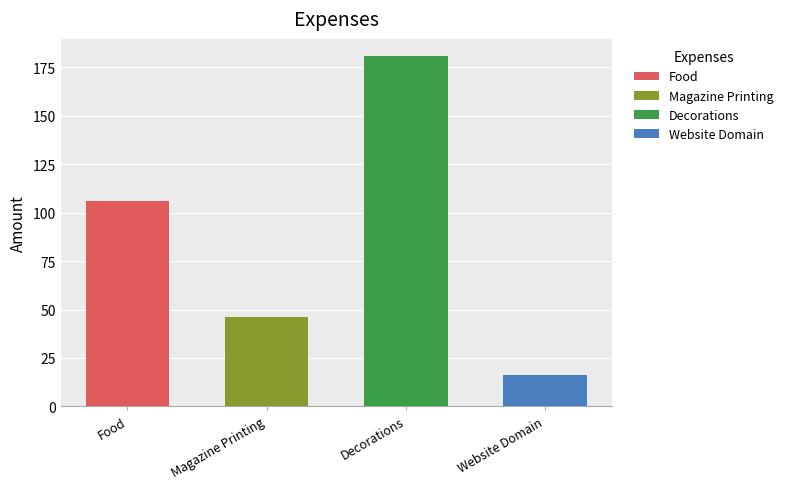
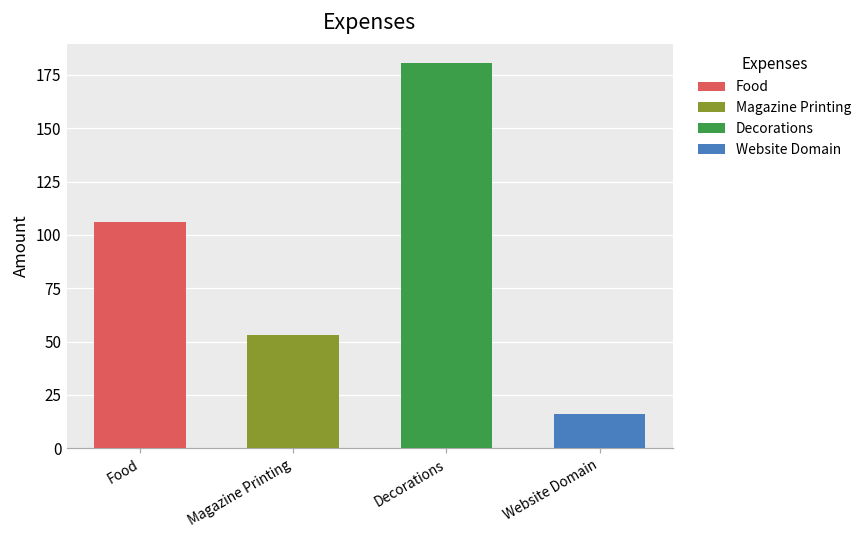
Magazine Printing: 46 -> 53
